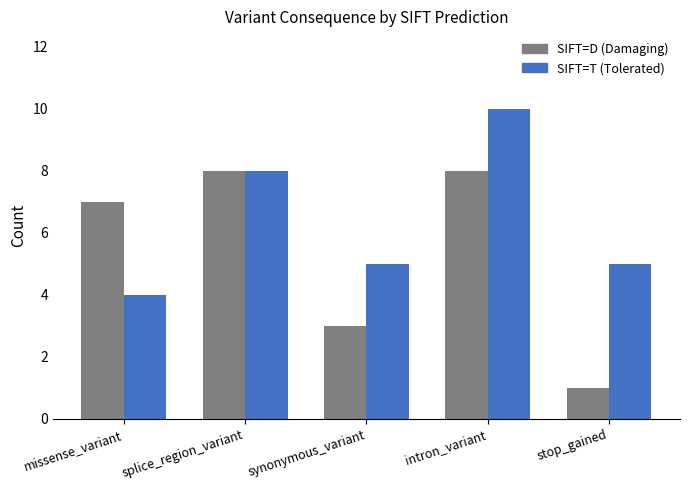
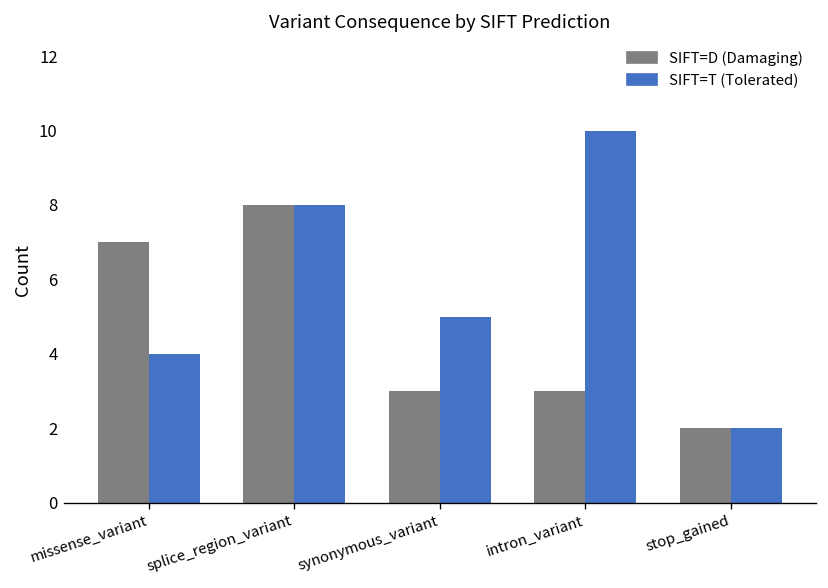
SIFT=D (Damaging), intron_variant: 8 -> 3
SIFT=D (Damaging), stop_gained: 1 -> 2
SIFT=T (Tolerated), stop_gained: 5 -> 2
